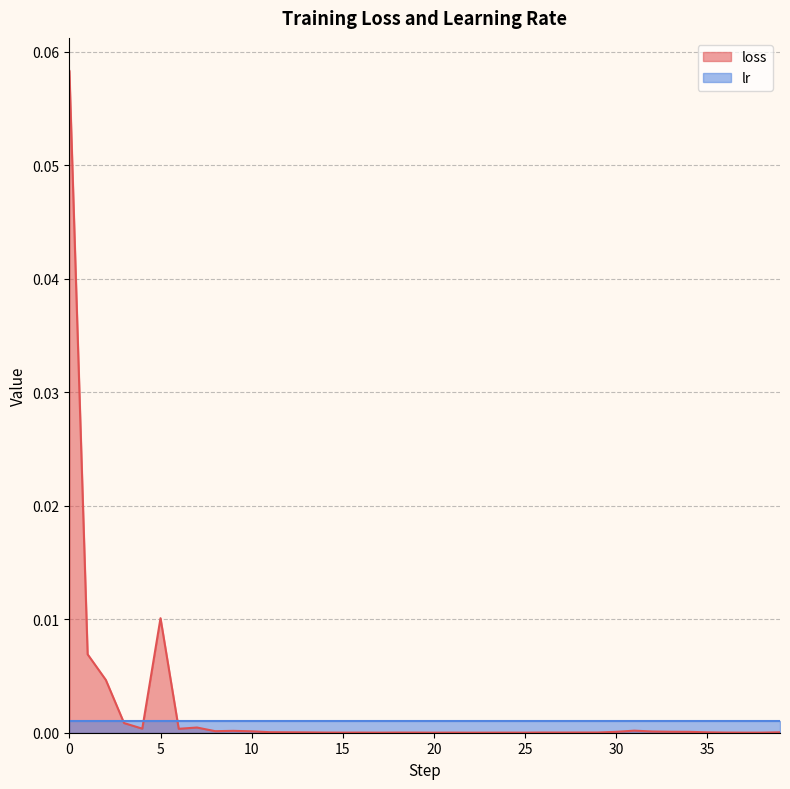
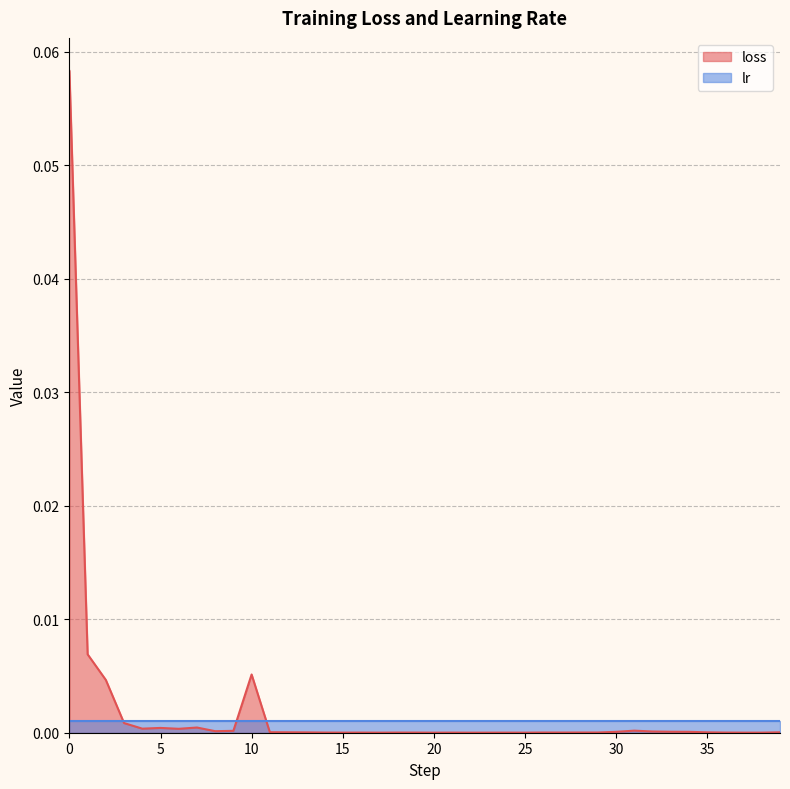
loss, 5: 0.0101 -> 0.0004
loss, 10: 0.0001 -> 0.0051
